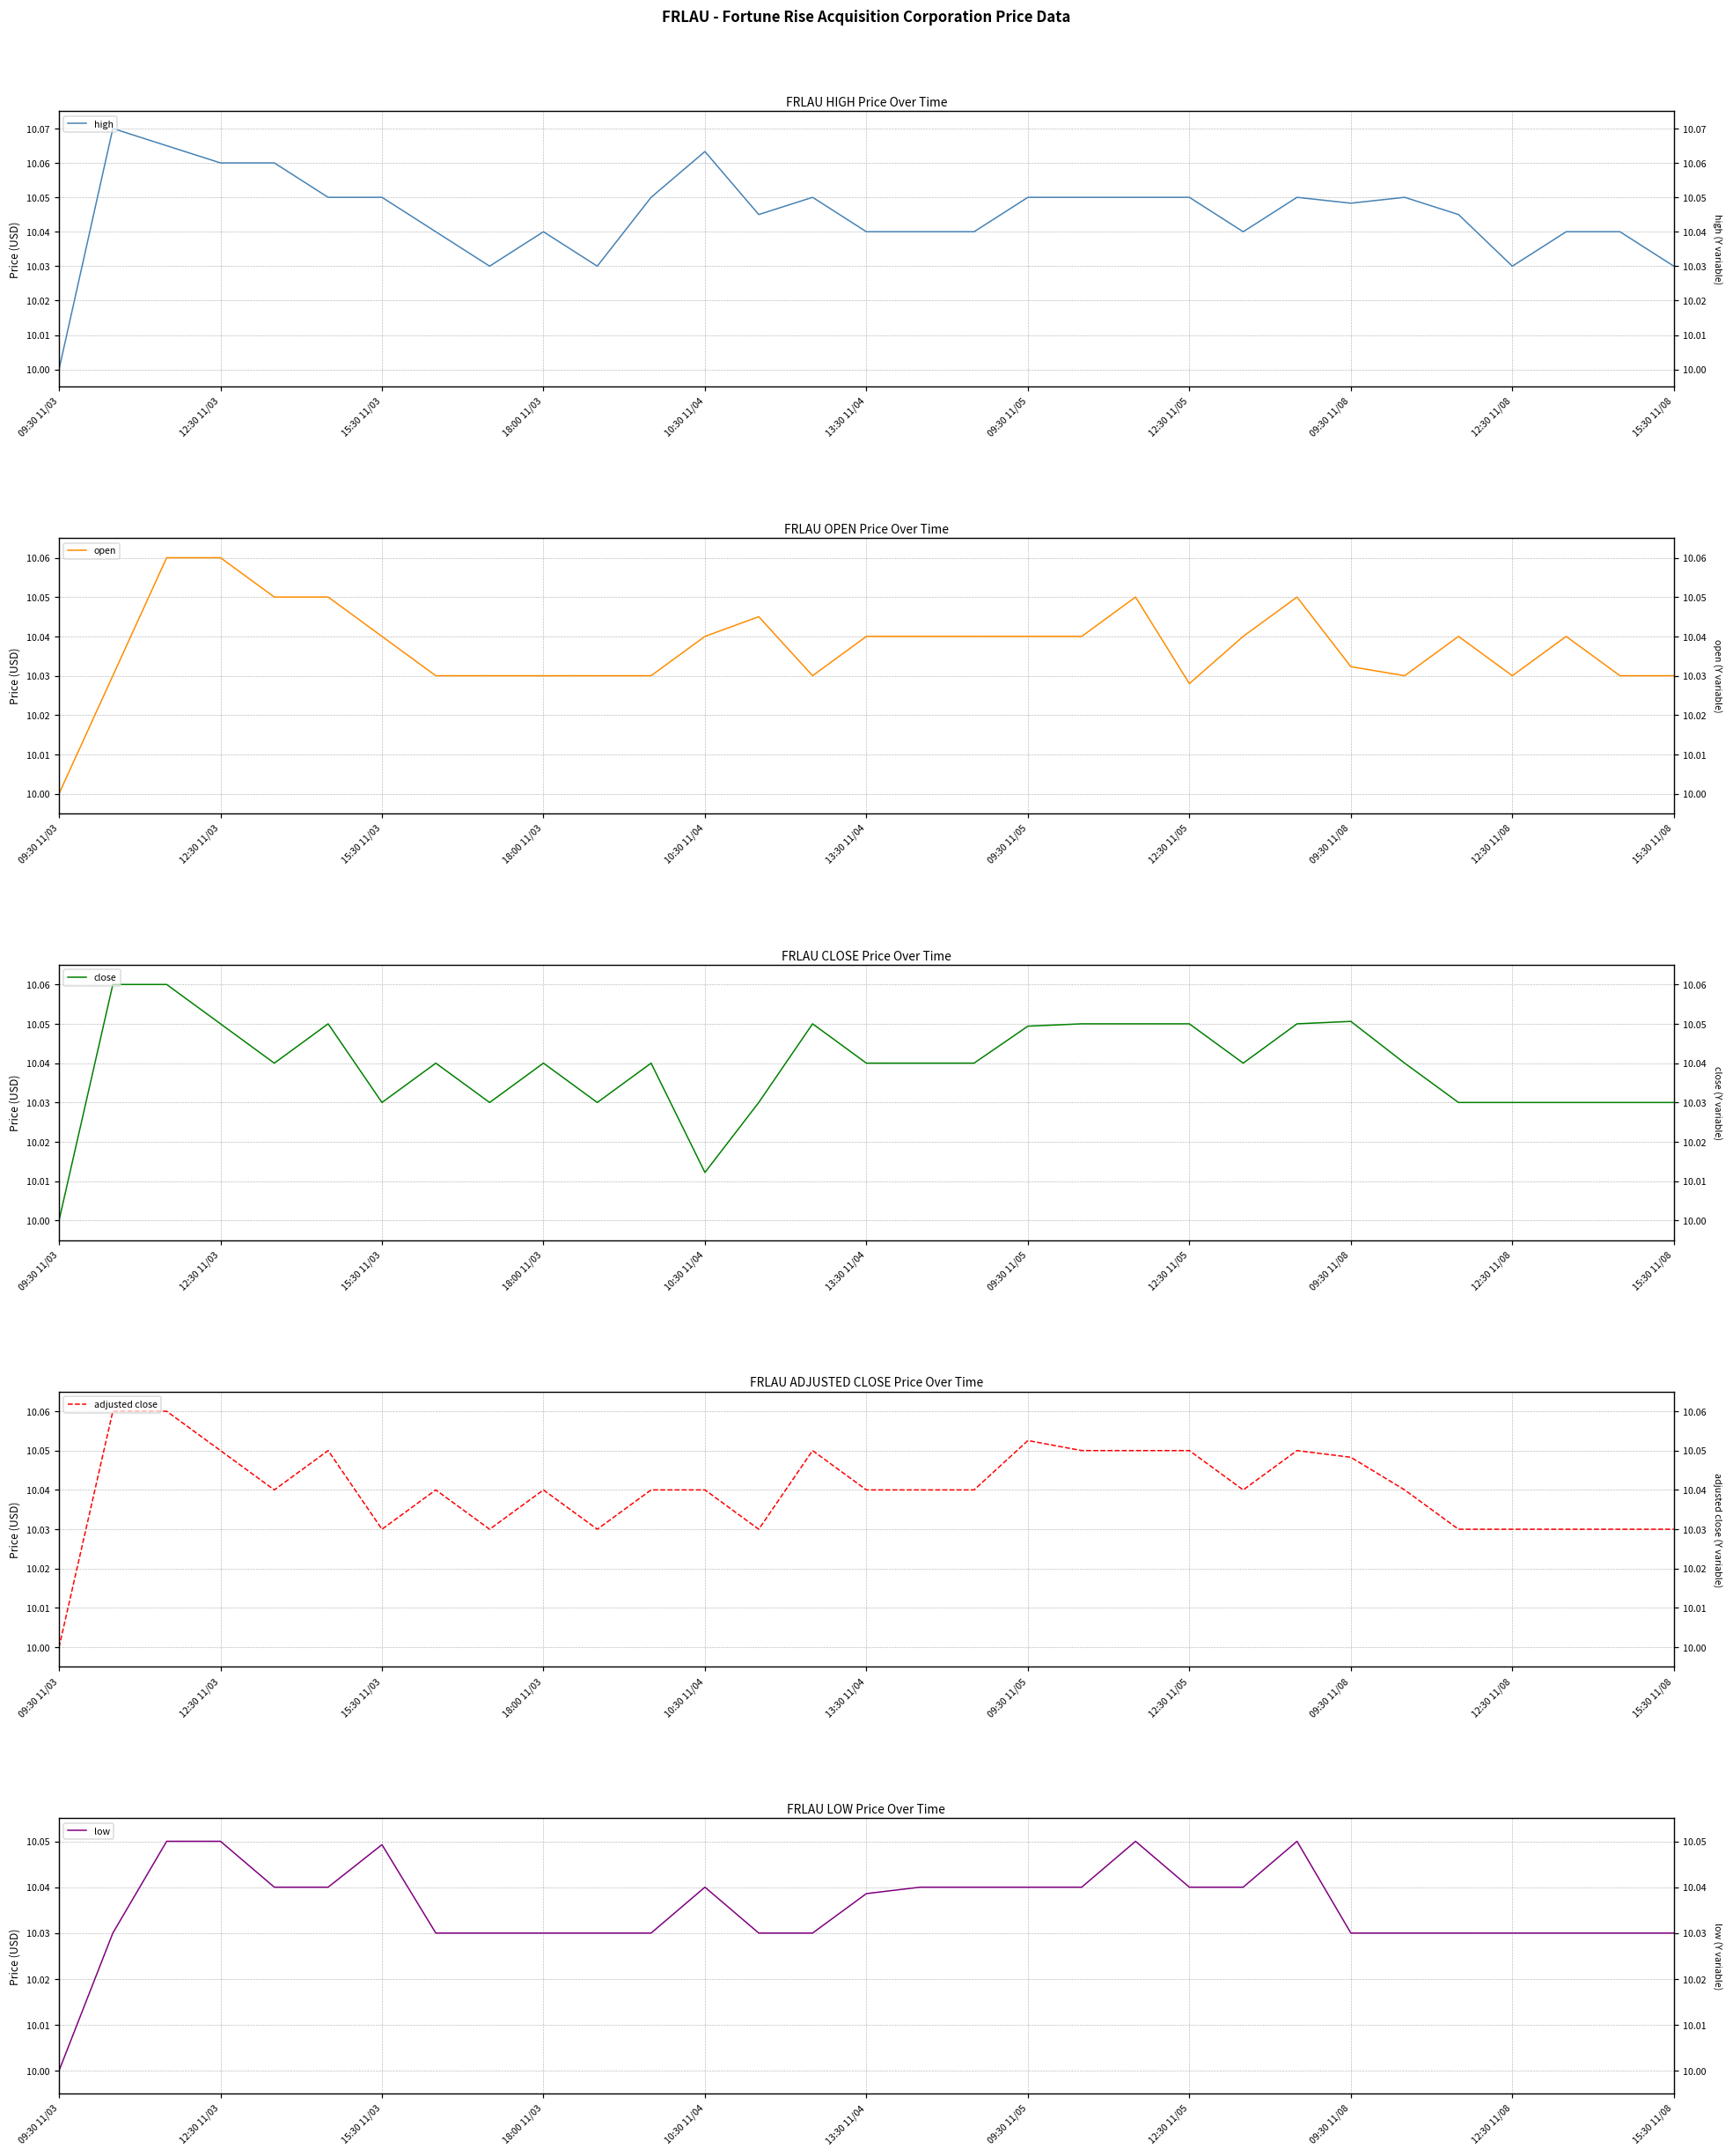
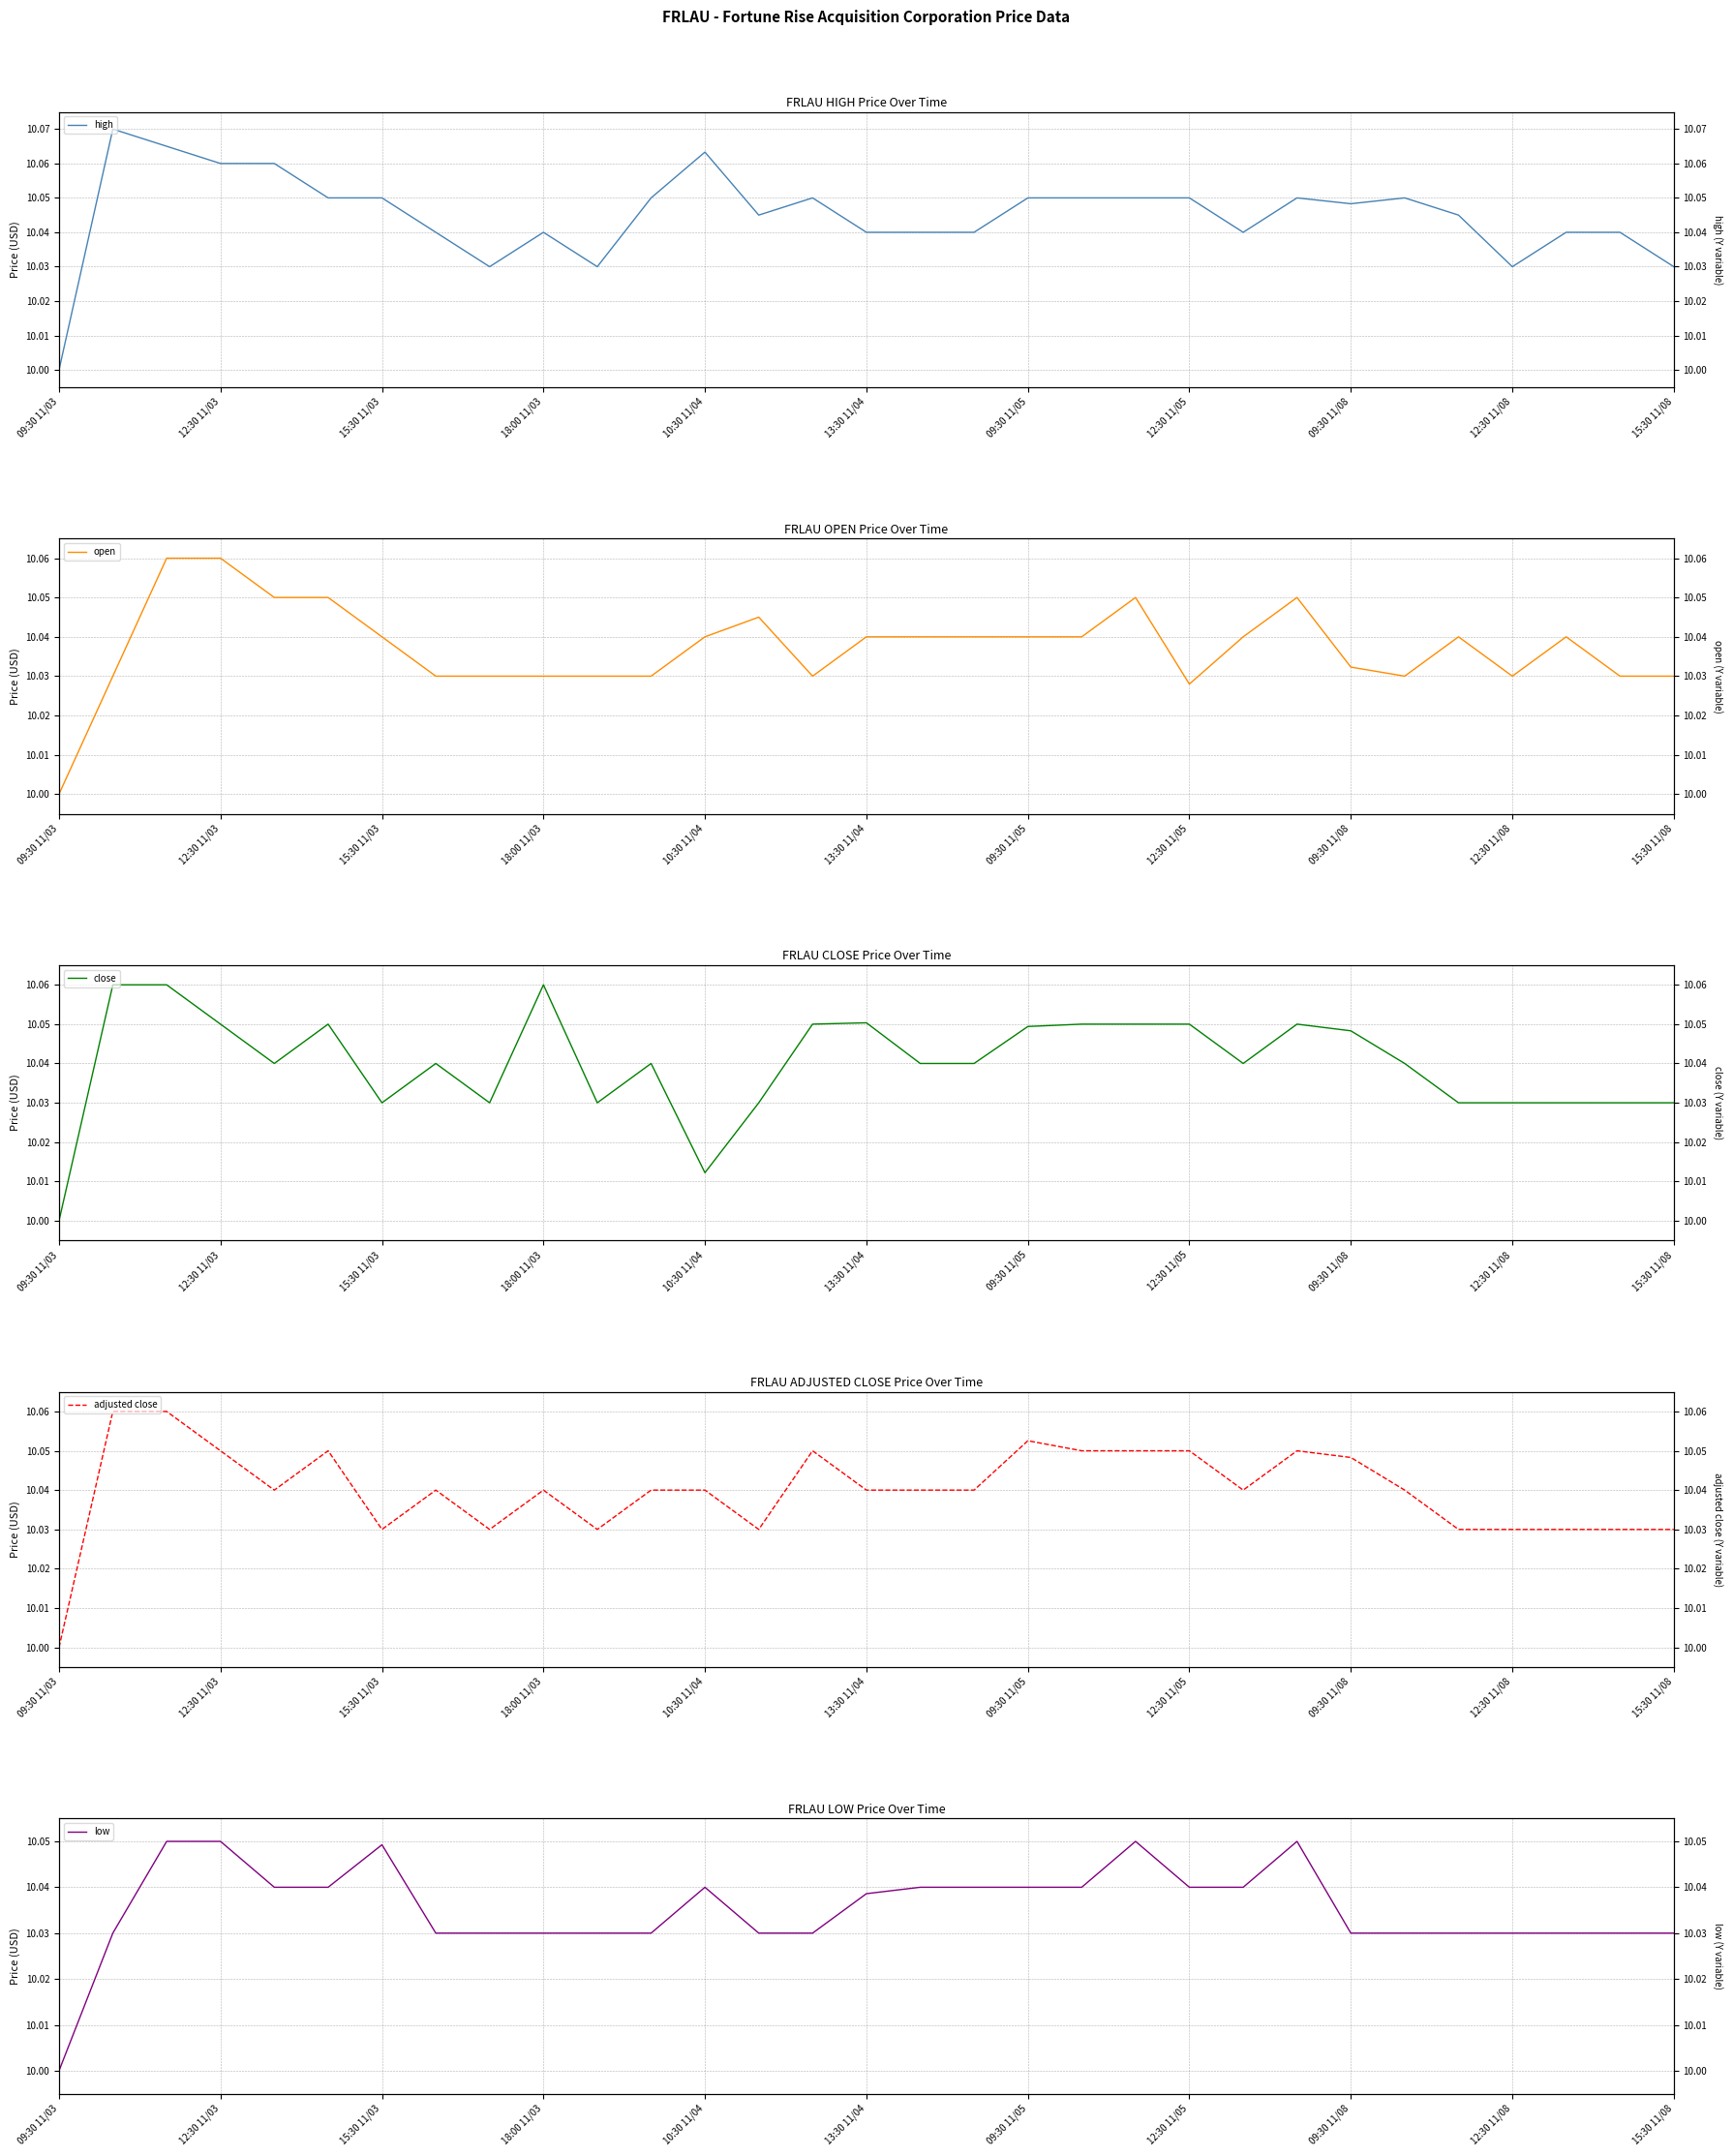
FRLAU CLOSE Price Over Time, 18:00 11/03: 10.04 -> 10.06
FRLAU CLOSE Price Over Time, 13:30 11/04: 10.040 -> 10.050
FRLAU CLOSE Price Over Time, 09:30 11/08: 10.051 -> 10.048
